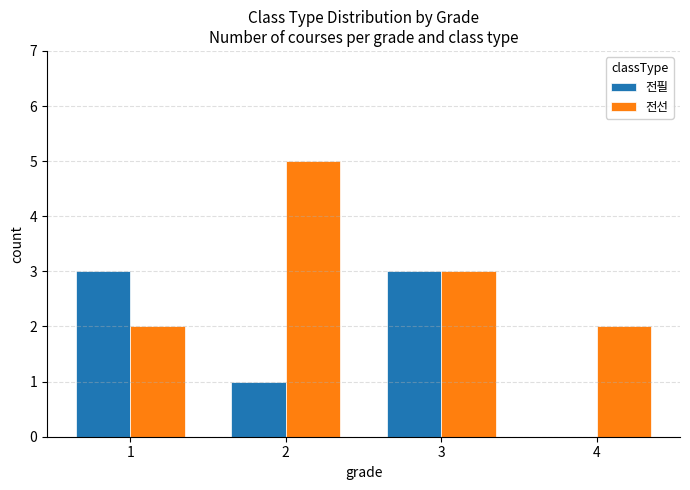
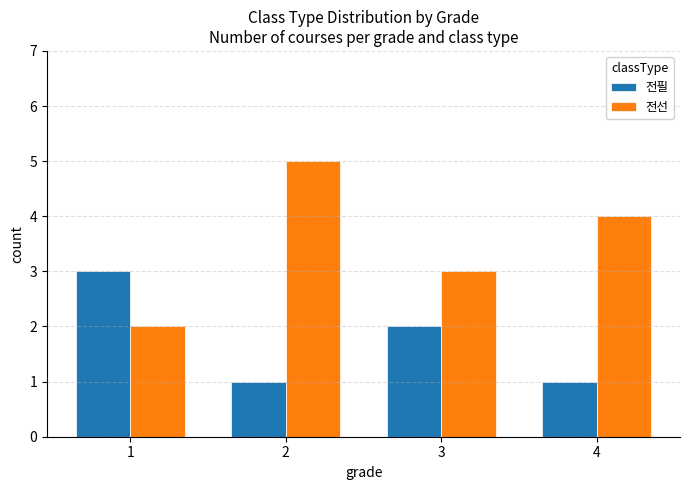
전필, 3: 3 -> 2
전필, 4: 0 -> 1
전선, 4: 2 -> 4
